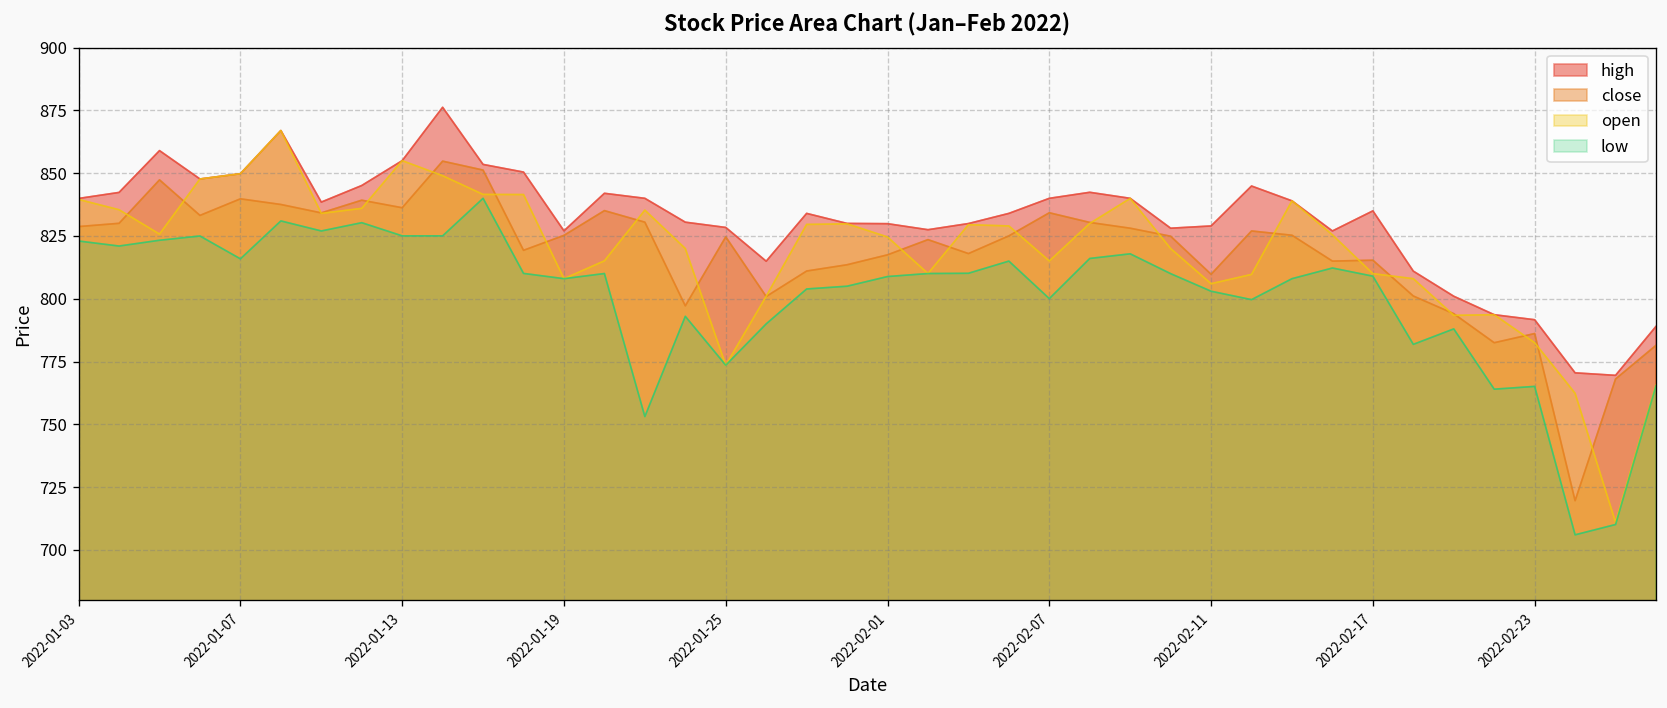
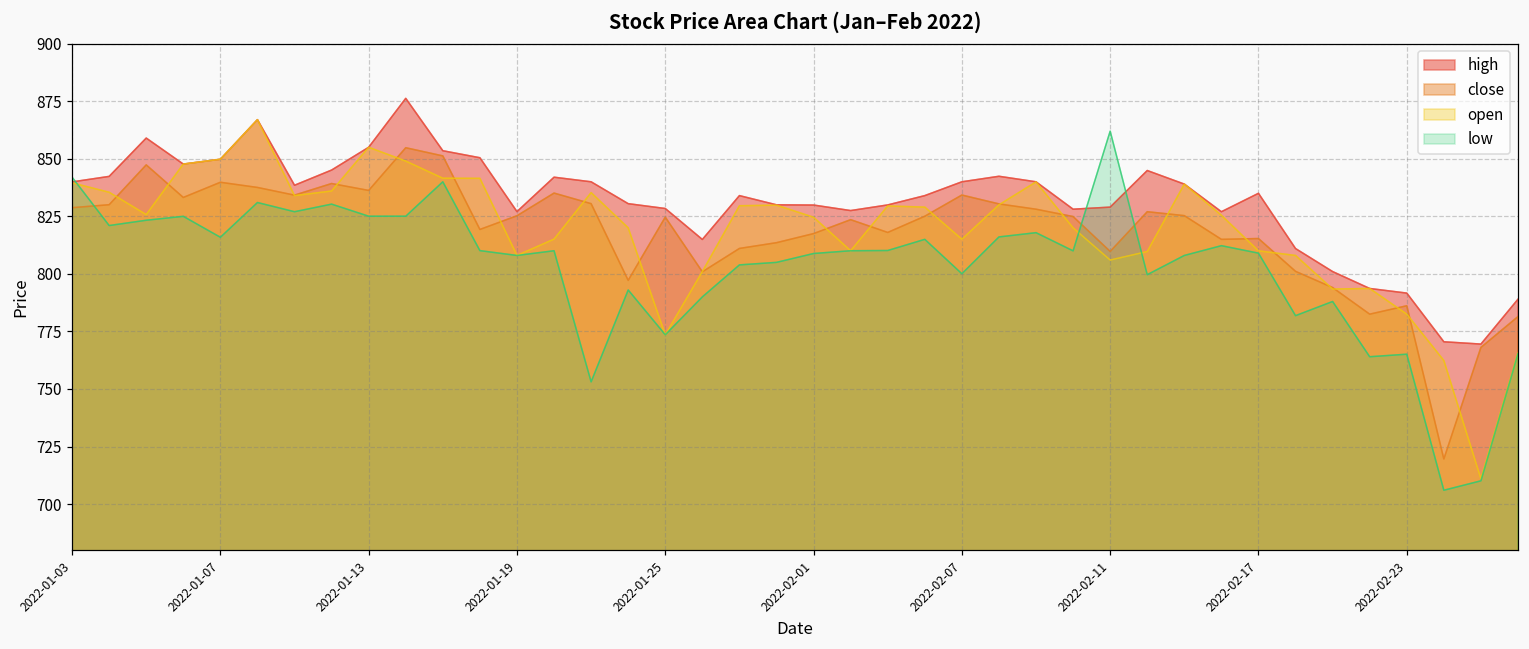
low, 2022-01-03: 823 -> 842
low, 2022-02-11: 803 -> 862
